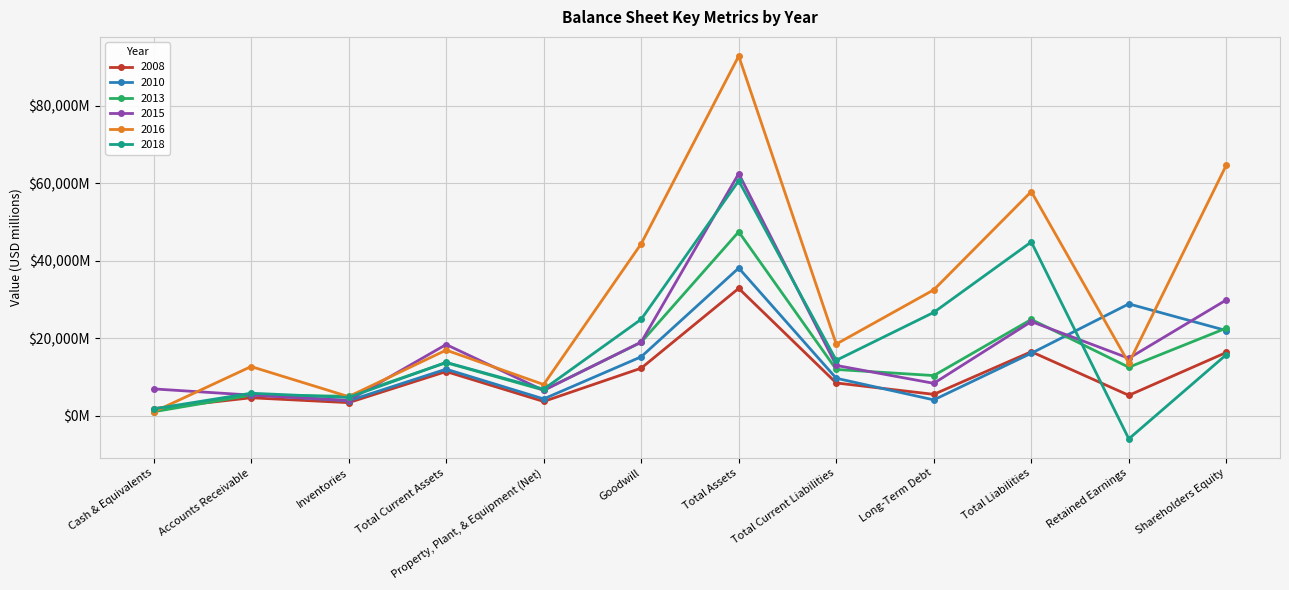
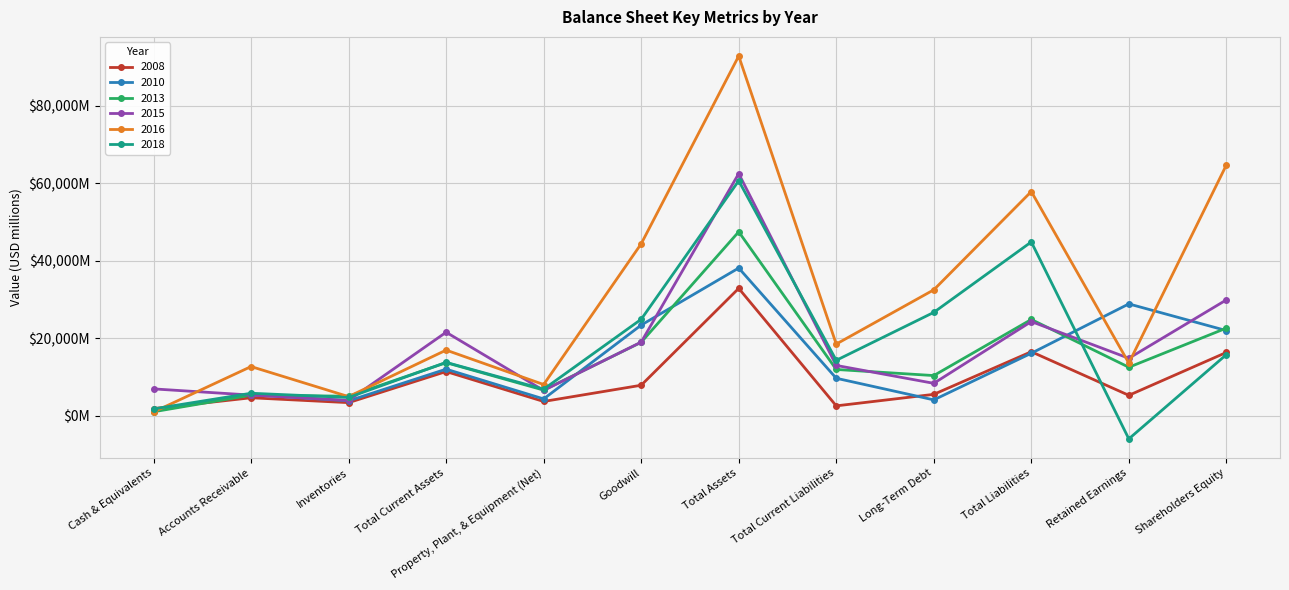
2015, Total Current Assets: $18,000,000,000 -> $22,000,000,000
2008, Goodwill: $12,000,000,000 -> $8,000,000,000
2010, Goodwill: $15,000,000,000 -> $23,000,000,000
2008, Total Current Liabilities: $8,000,000,000 -> $3,000,000,000
